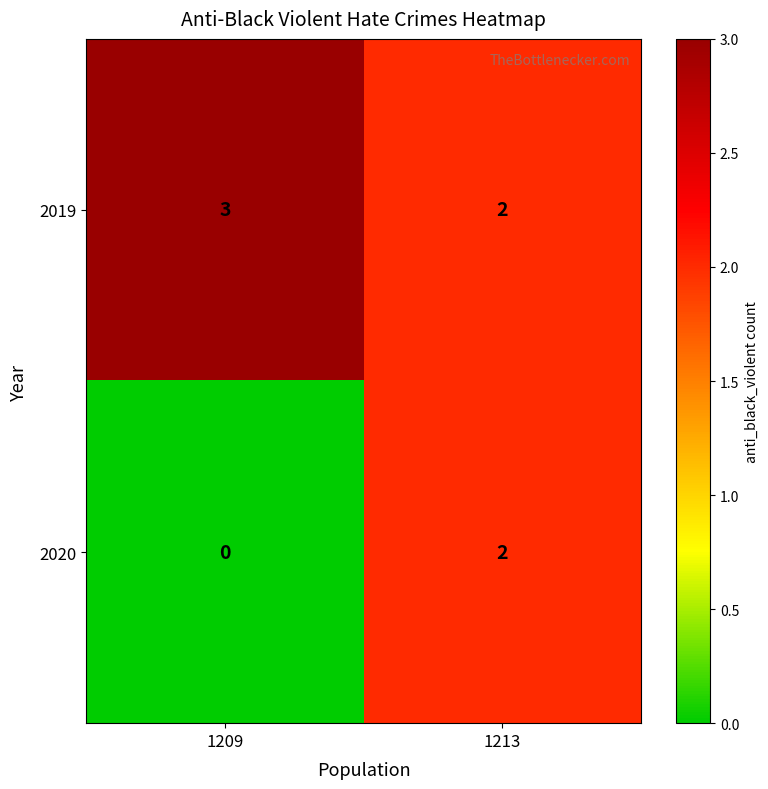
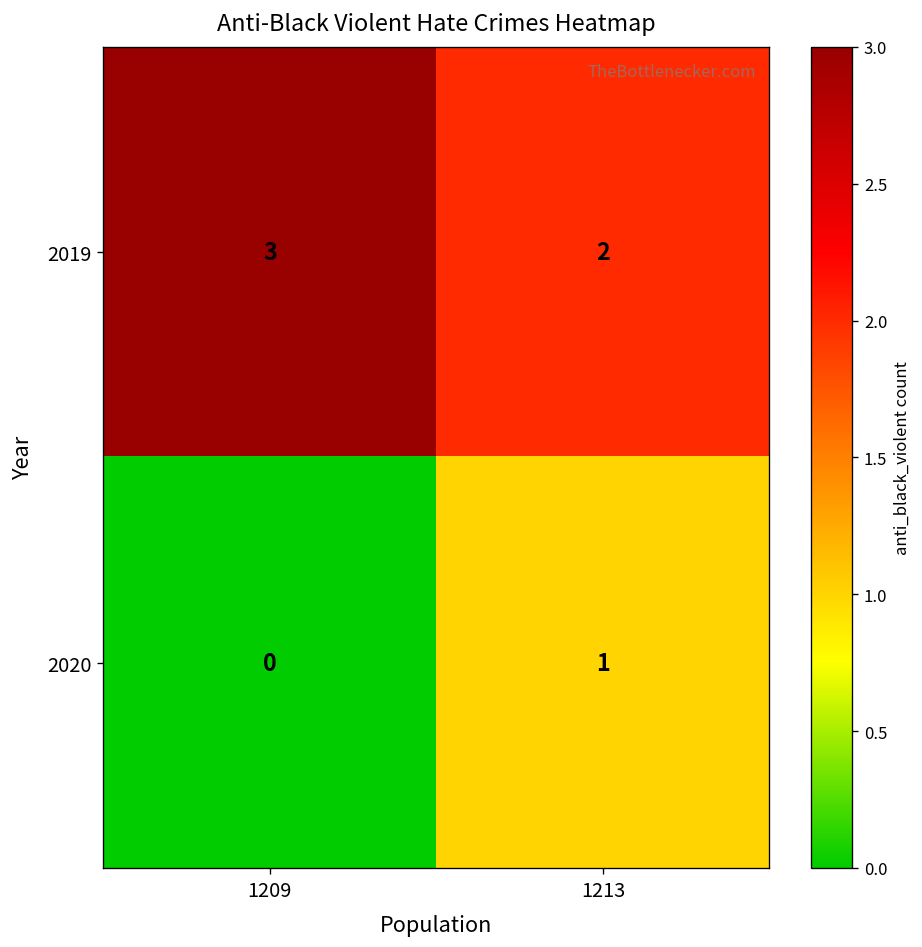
2020, 1213: 2 -> 1
